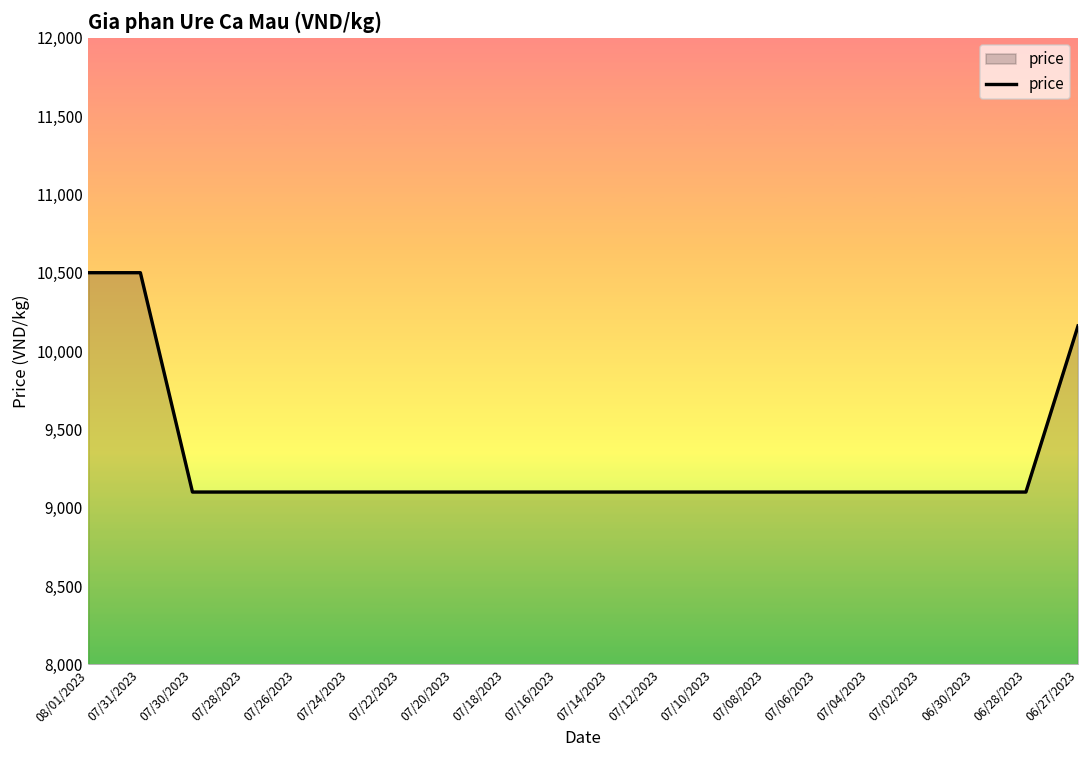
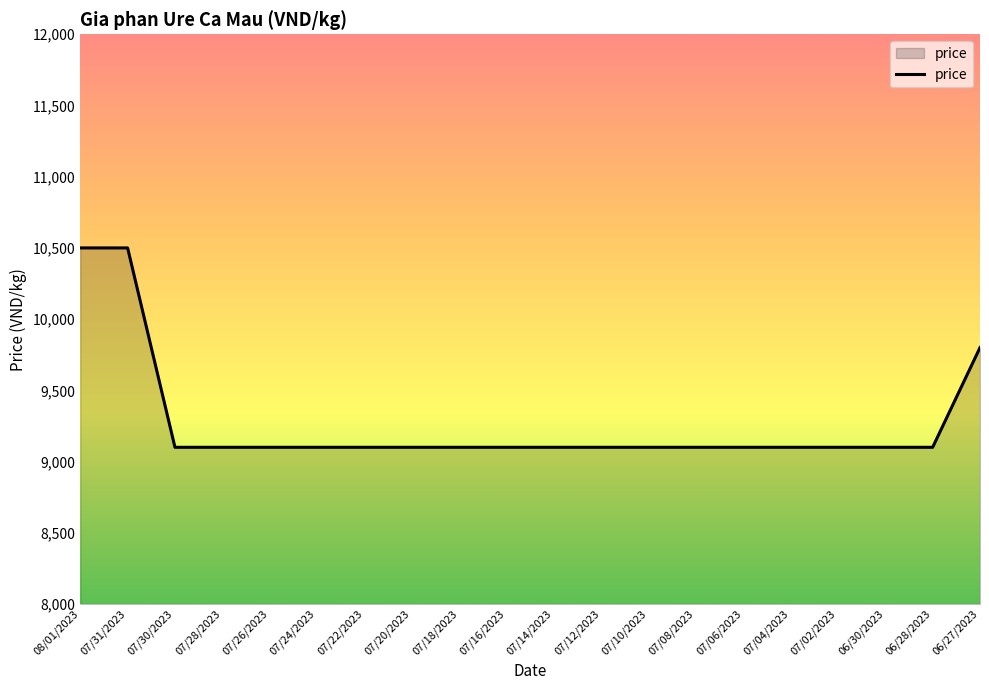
06/27/2023: 10,160 -> 9,800
